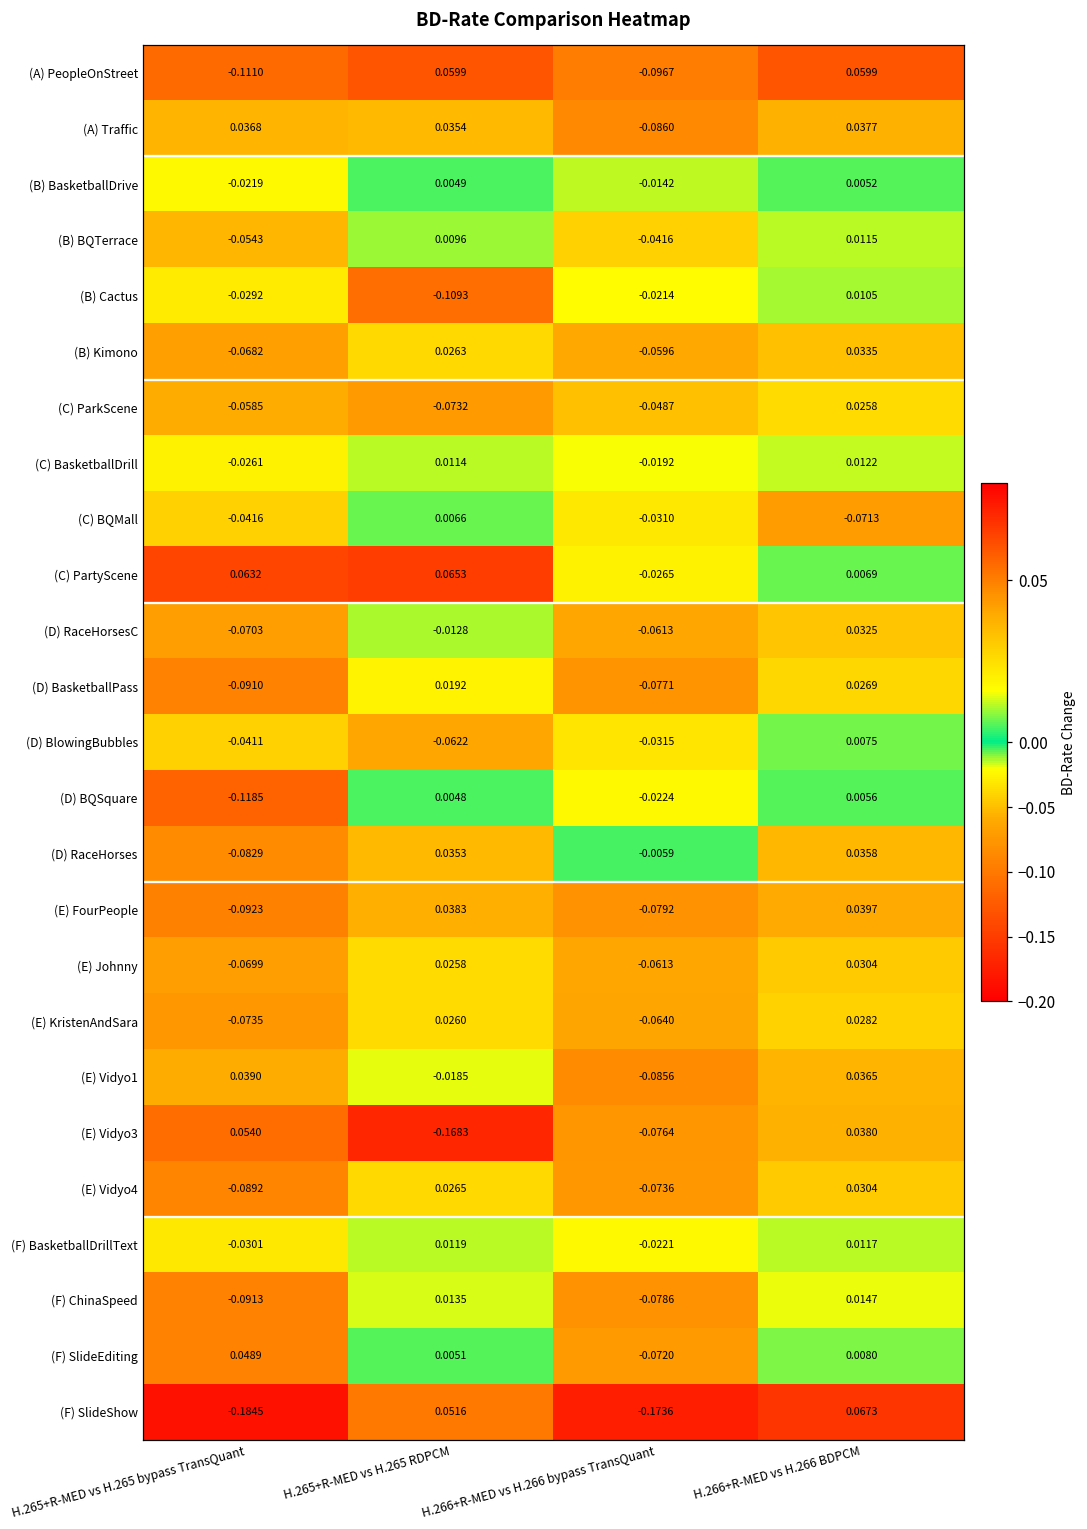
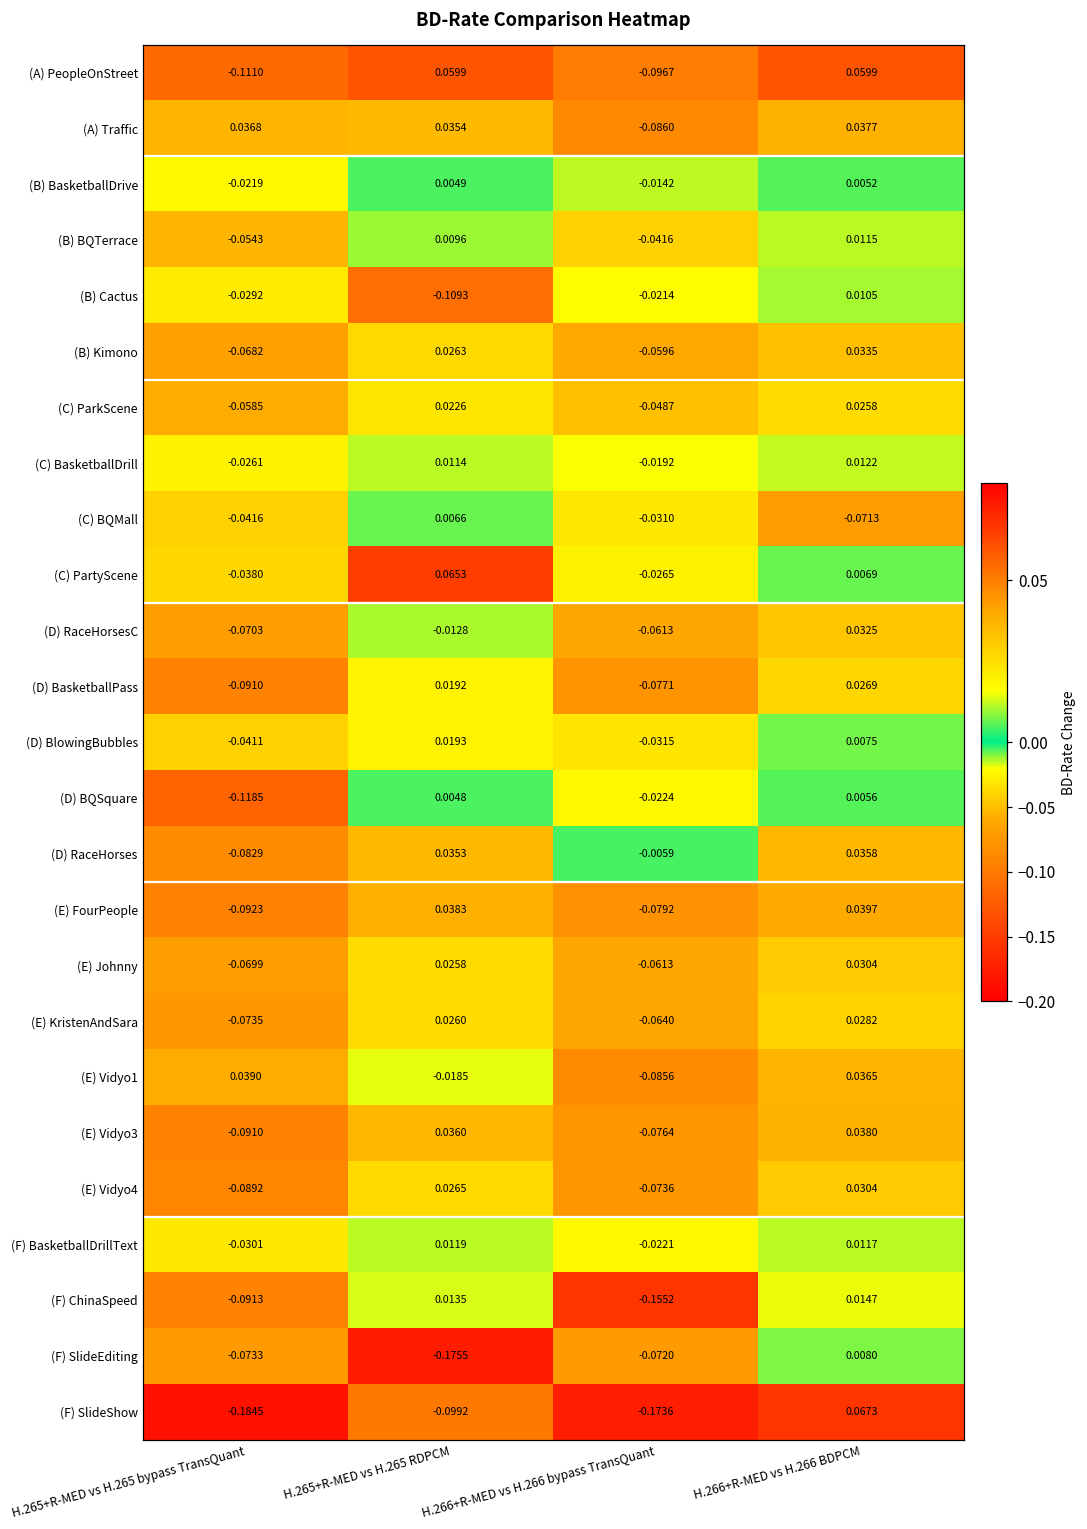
(C) ParkScene, H.265+R-MED vs H.265 RDPCM: -0.0732 -> 0.0226
(C) PartyScene, H.265+R-MED vs H.265 bypass TransQuant: 0.0632 -> -0.0380
(D) BlowingBubbles, H.265+R-MED vs H.265 RDPCM: -0.0622 -> 0.0193
(E) Vidyo3, H.265+R-MED vs H.265 bypass TransQuant: 0.0540 -> -0.0910
(E) Vidyo3, H.265+R-MED vs H.265 RDPCM: -0.1683 -> 0.0360
(F) ChinaSpeed, H.266+R-MED vs H.266 bypass TransQuant: -0.0786 -> -0.1552
(F) SlideEditing, H.265+R-MED vs H.265 bypass TransQuant: 0.0489 -> -0.0733
(F) SlideEditing, H.265+R-MED vs H.265 RDPCM: 0.0051 -> -0.1755
(F) SlideShow, H.265+R-MED vs H.265 RDPCM: 0.0516 -> -0.0992
